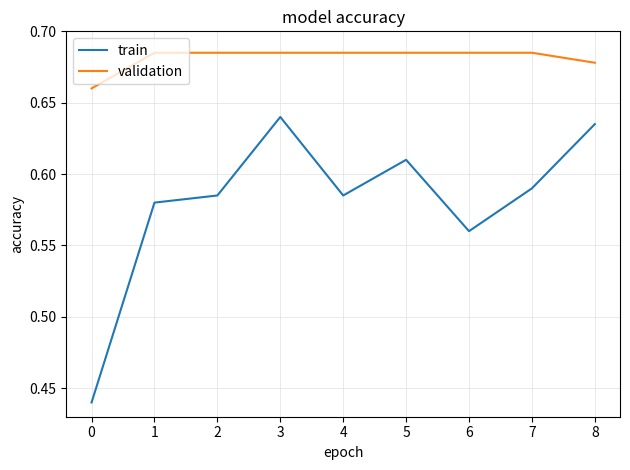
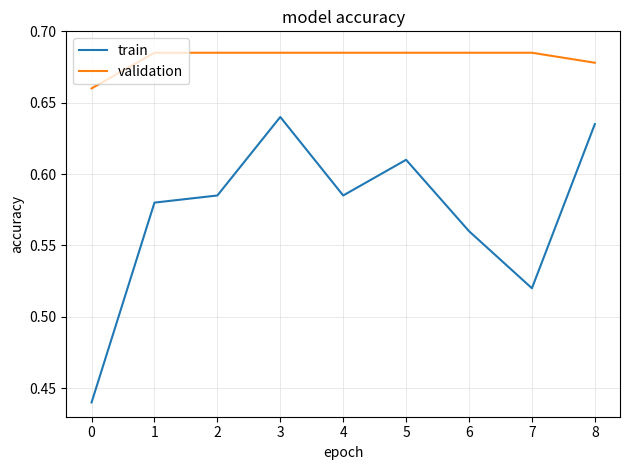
train, 7: 0.59 -> 0.52
